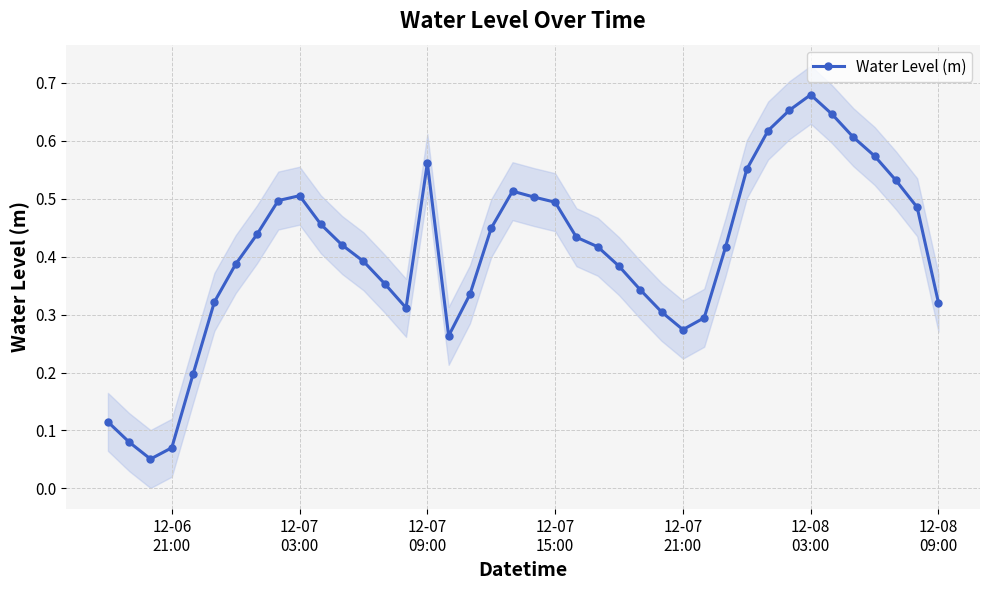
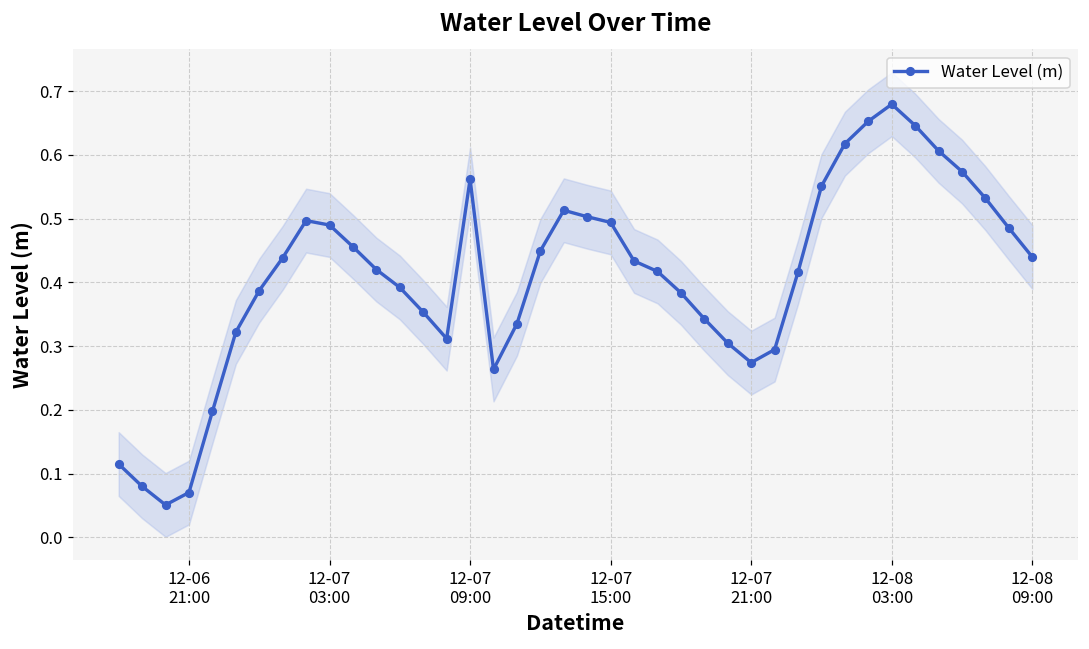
Water Level (m), 12-07 03:00: 0.51 -> 0.49
Water Level (m), 12-08 09:00: 0.32 -> 0.44
